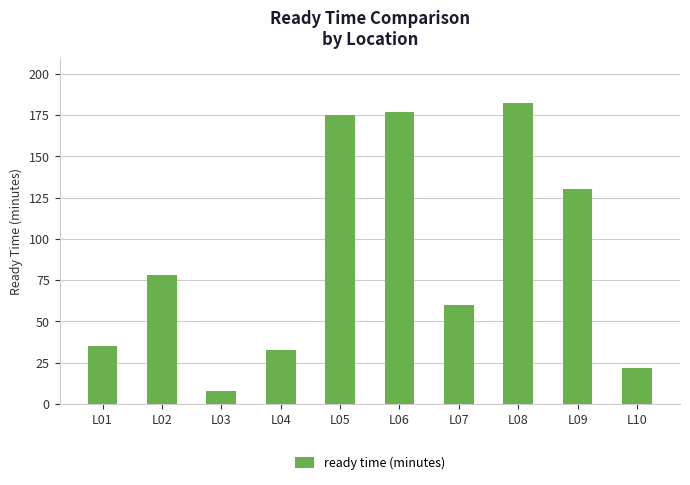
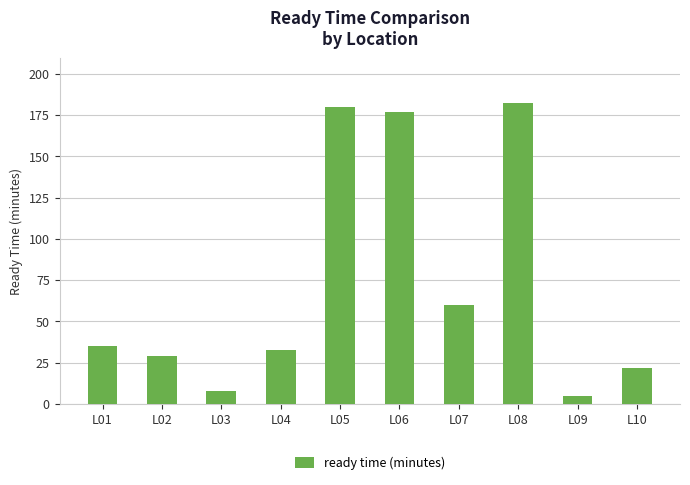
L02: 78 -> 29
L05: 175 -> 180
L09: 130 -> 5
